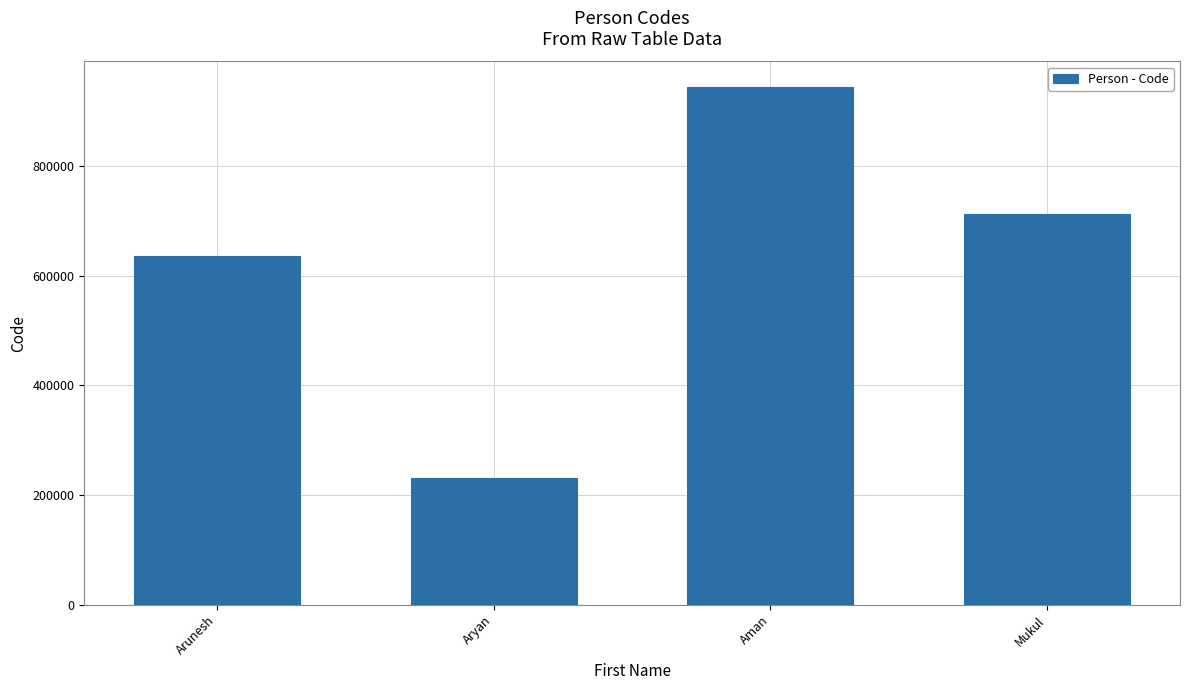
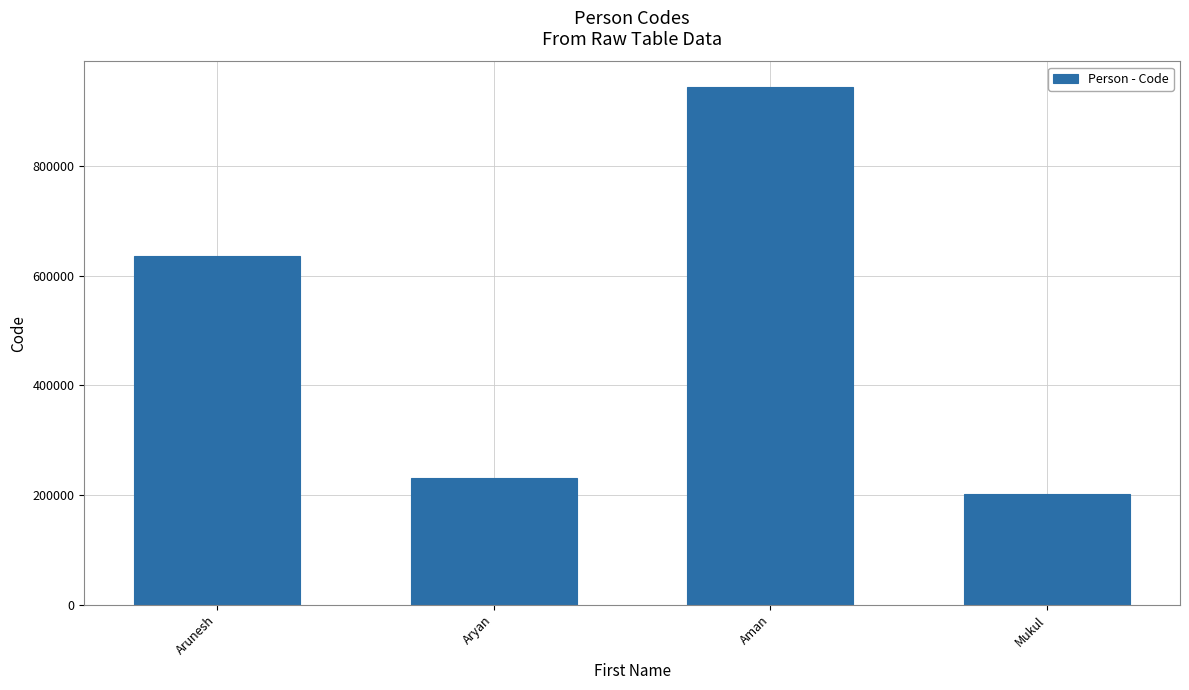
Mukul: 710000 -> 200000
